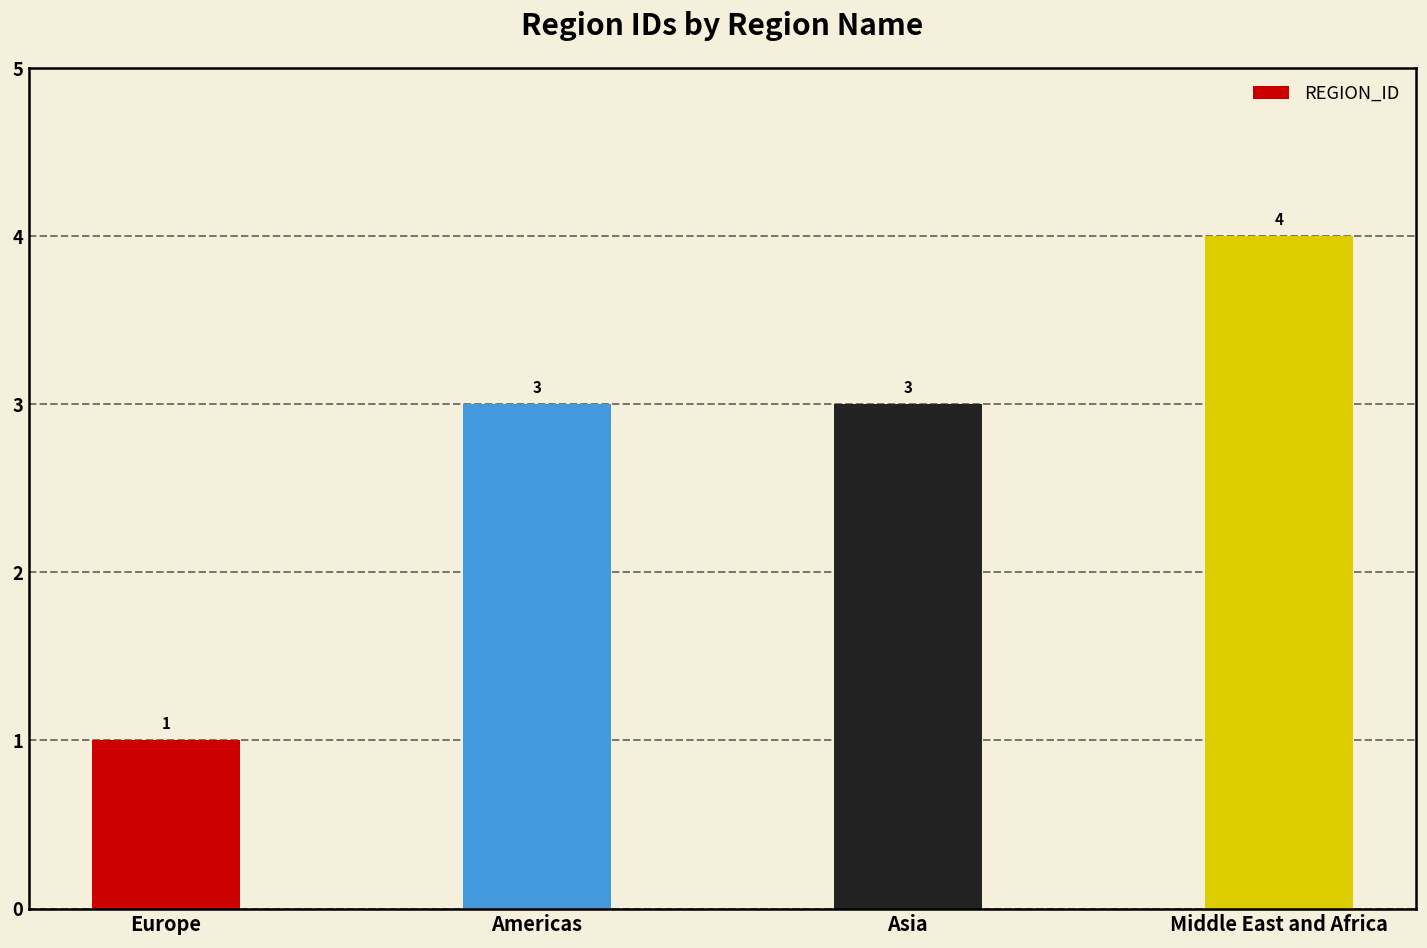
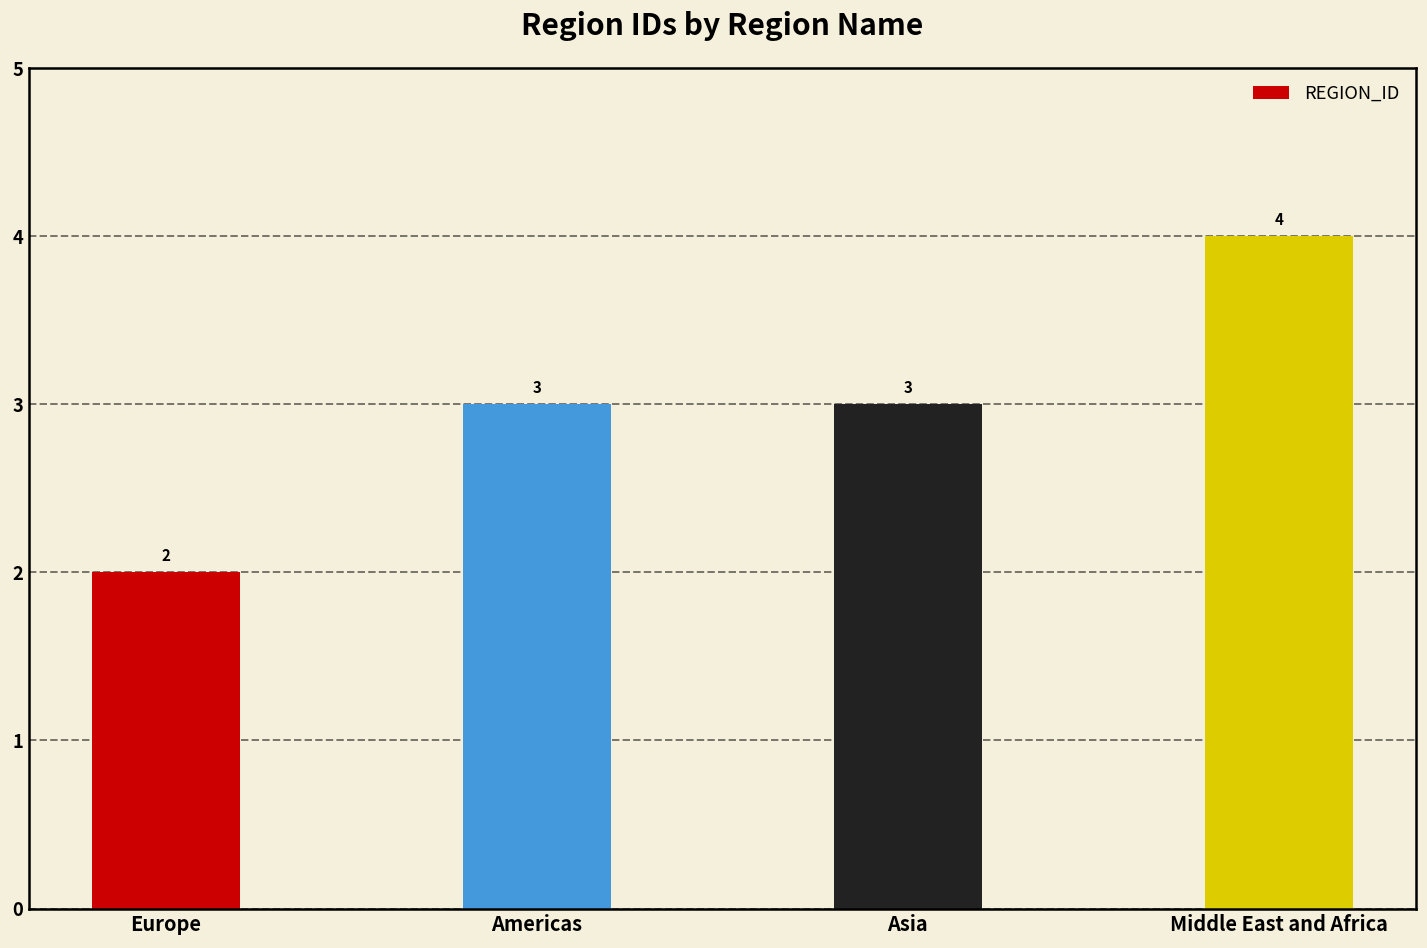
Europe: 1 -> 2
